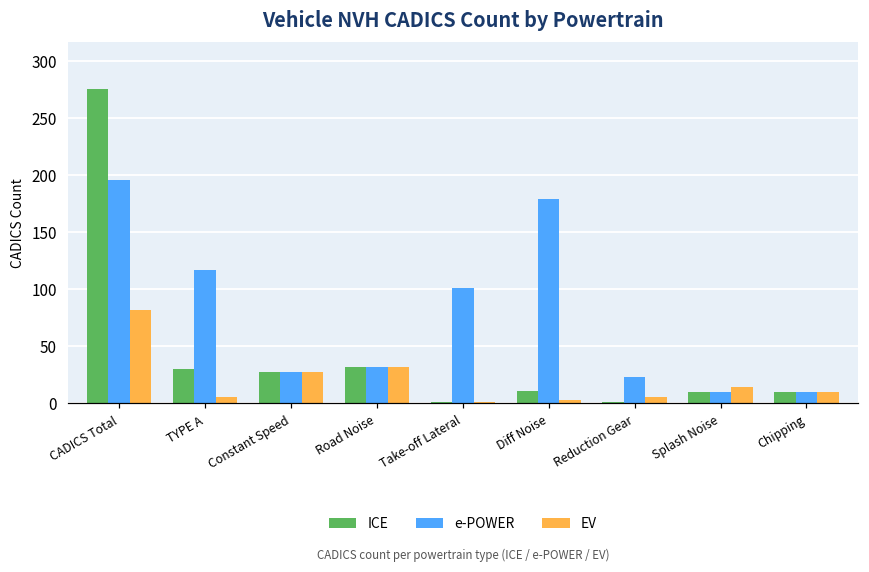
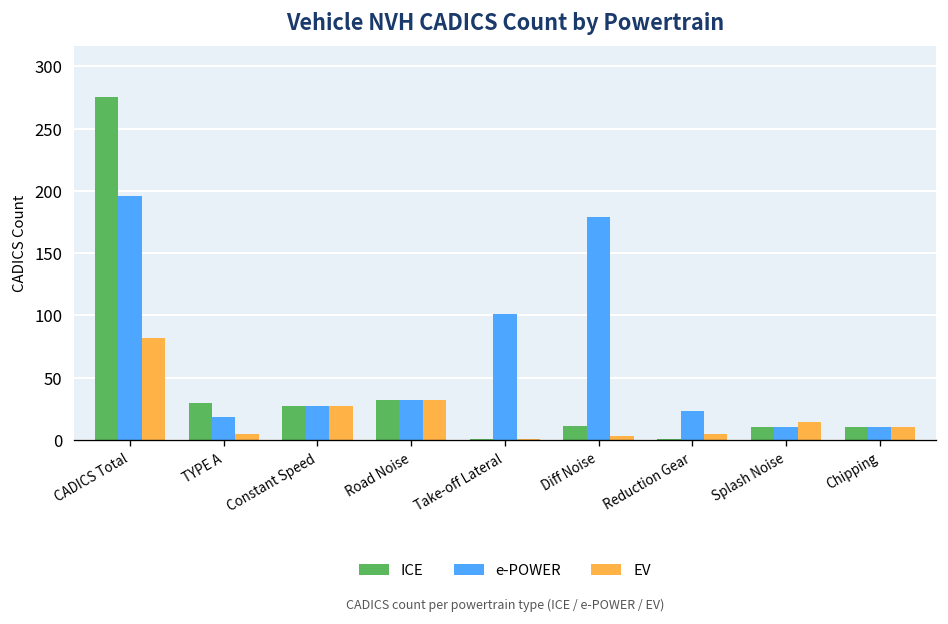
e-POWER, TYPE A: 117 -> 18
